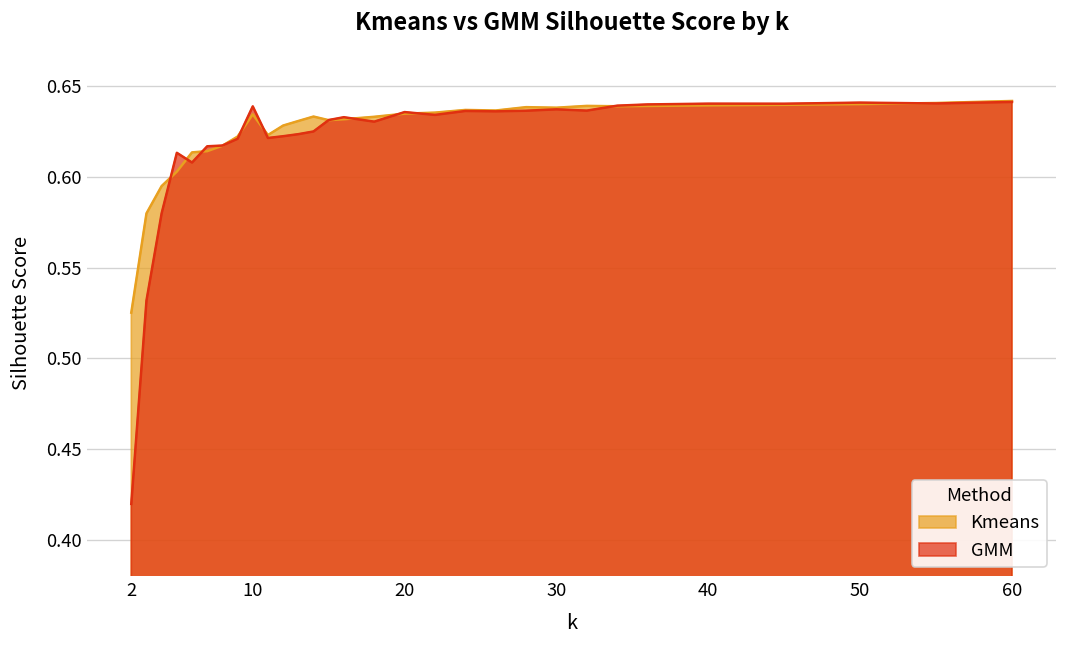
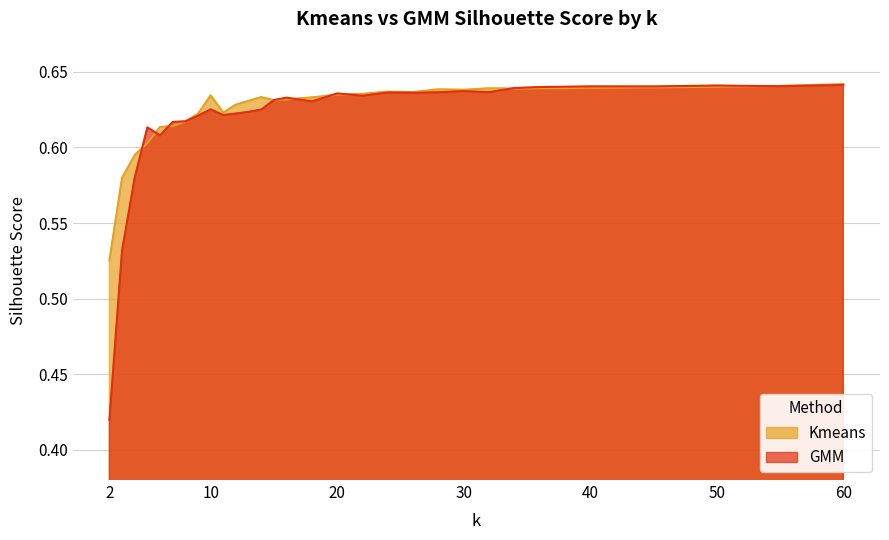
GMM, 10: 0.639 -> 0.625
